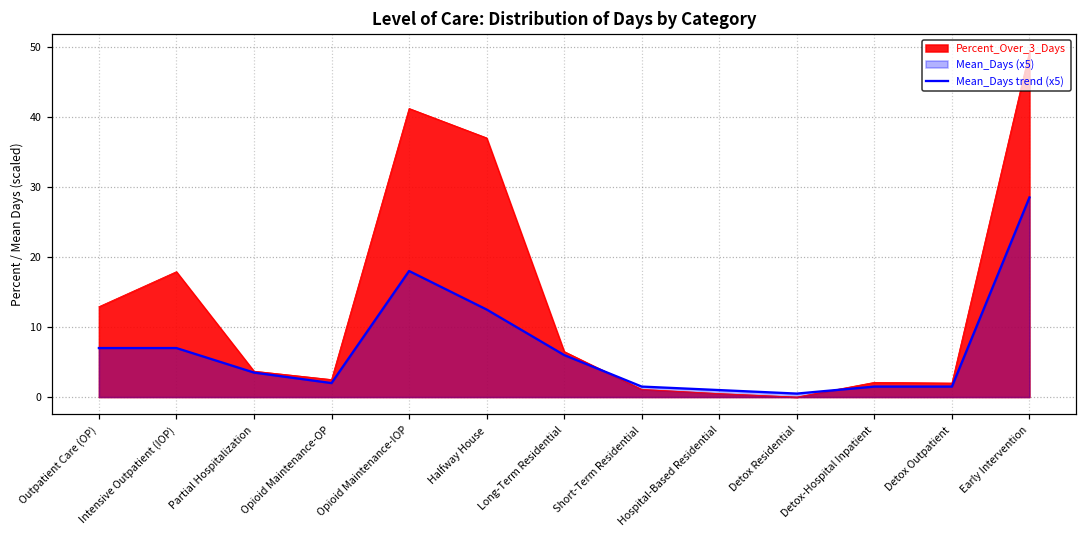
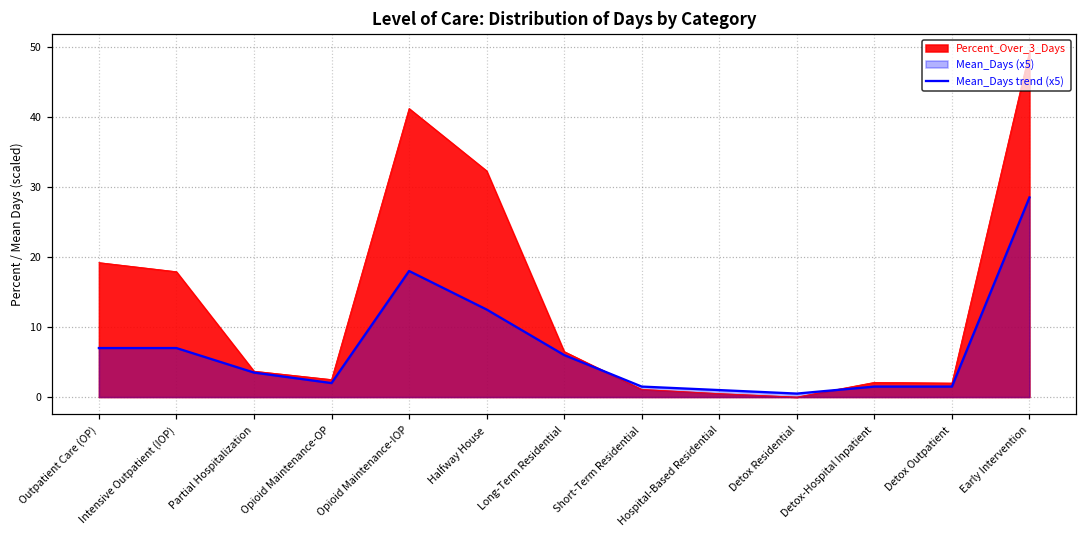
Percent_Over_3_Days, Outpatient Care (OP): 13 -> 19
Percent_Over_3_Days, Halfway House: 37 -> 32
